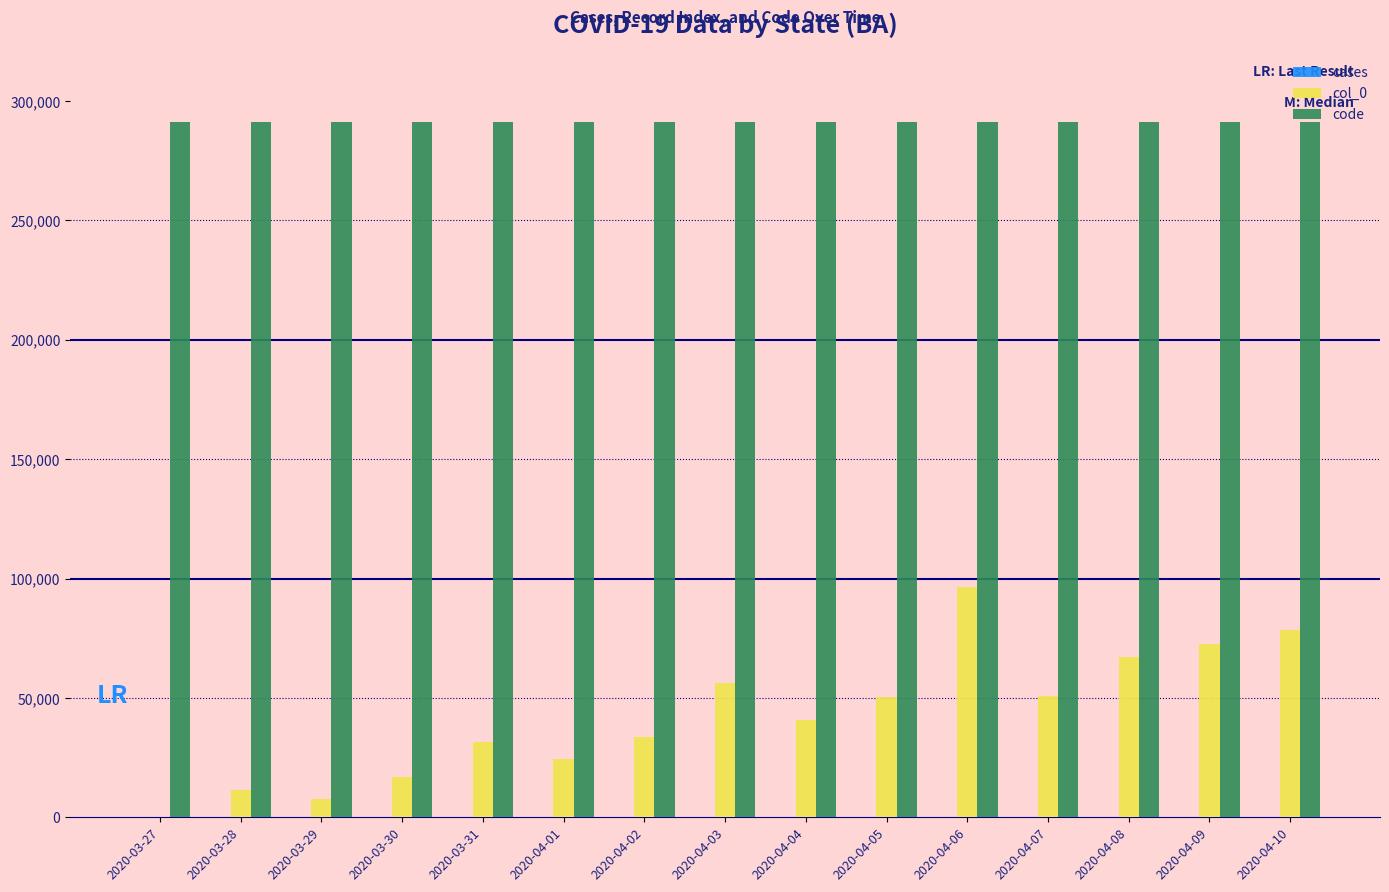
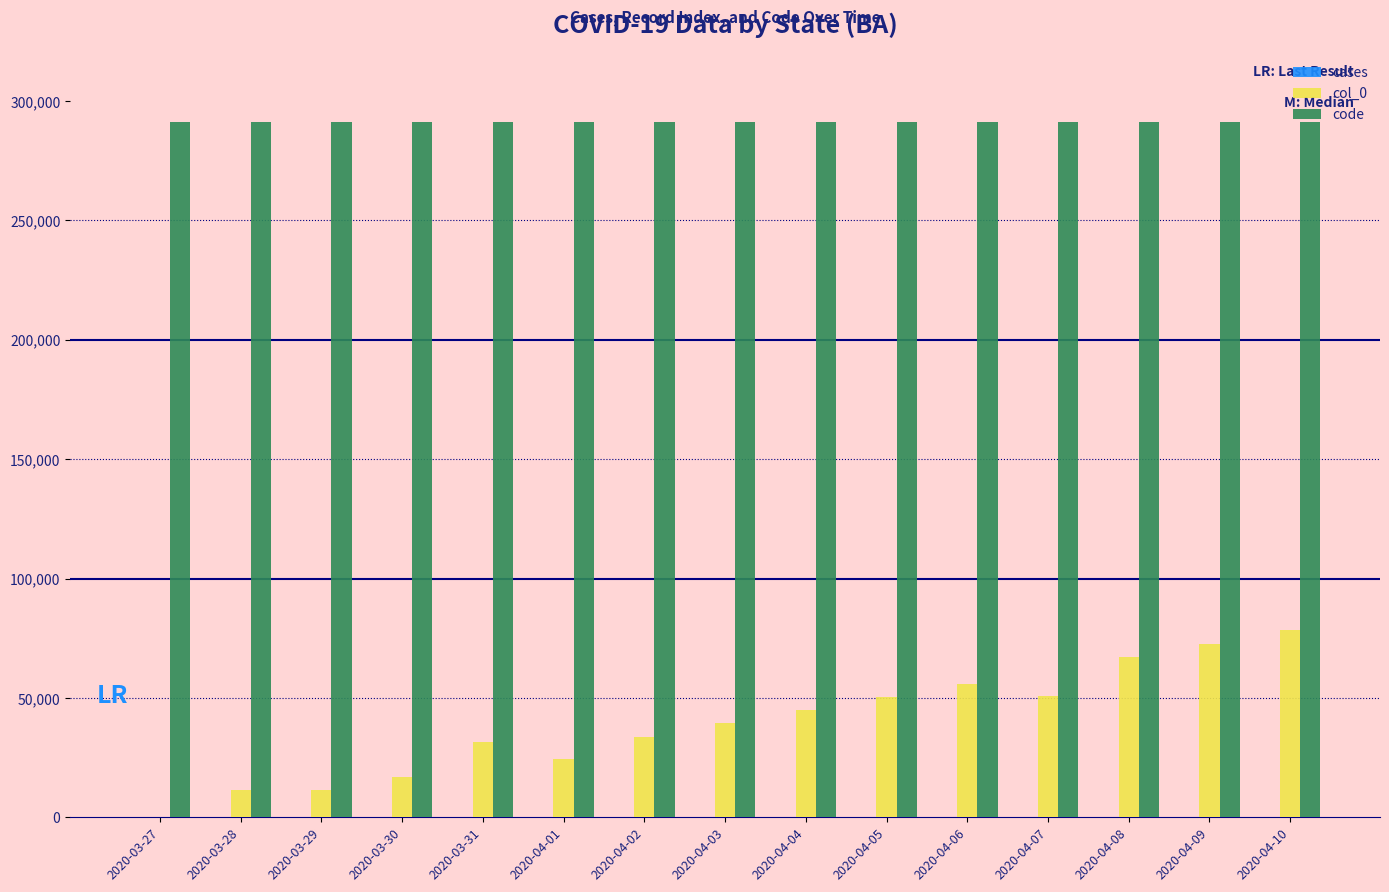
col_0, 2020-03-29: 8,000 -> 11,000
col_0, 2020-04-03: 56,000 -> 39,000
col_0, 2020-04-04: 41,000 -> 45,000
col_0, 2020-04-06: 96,000 -> 56,000
